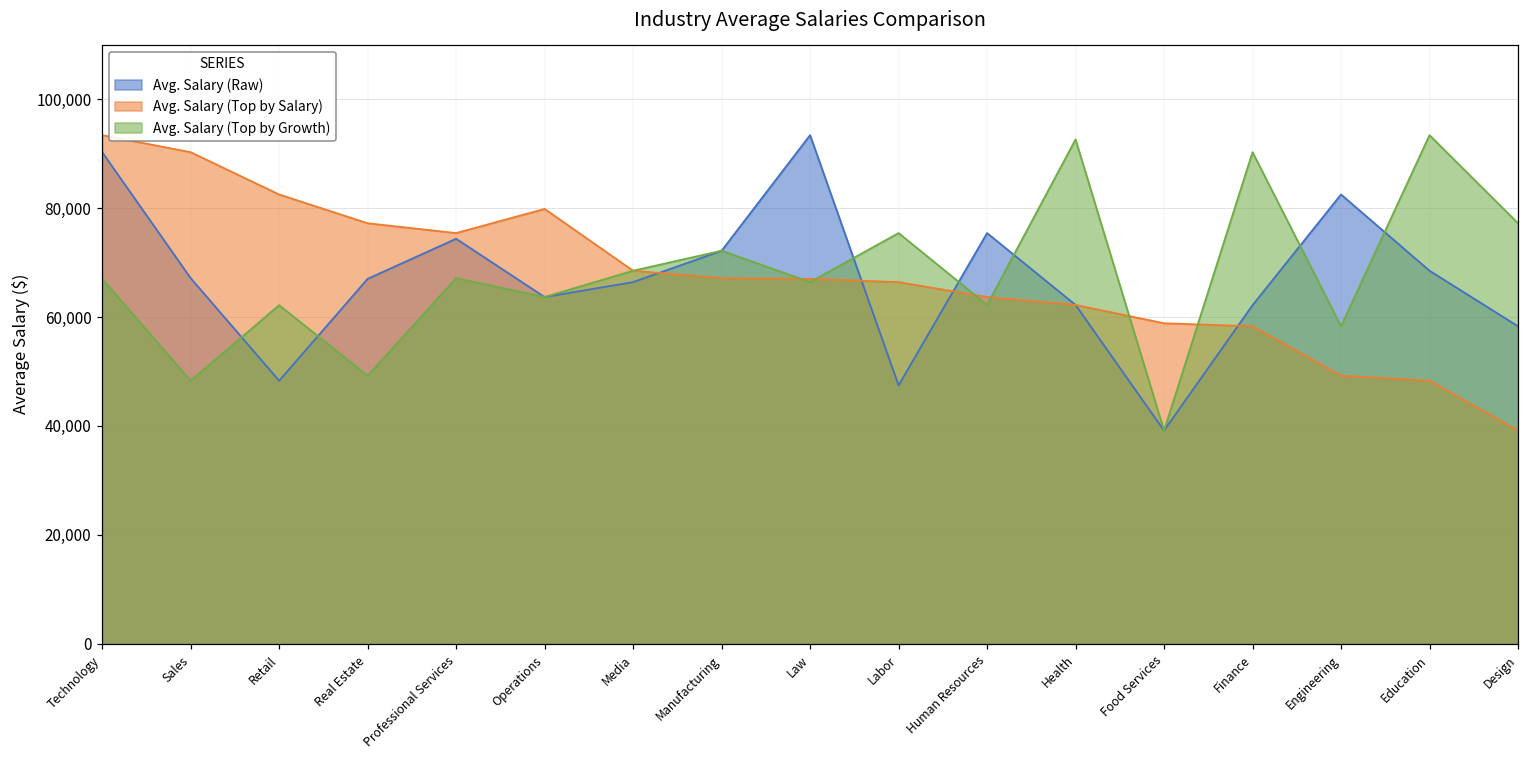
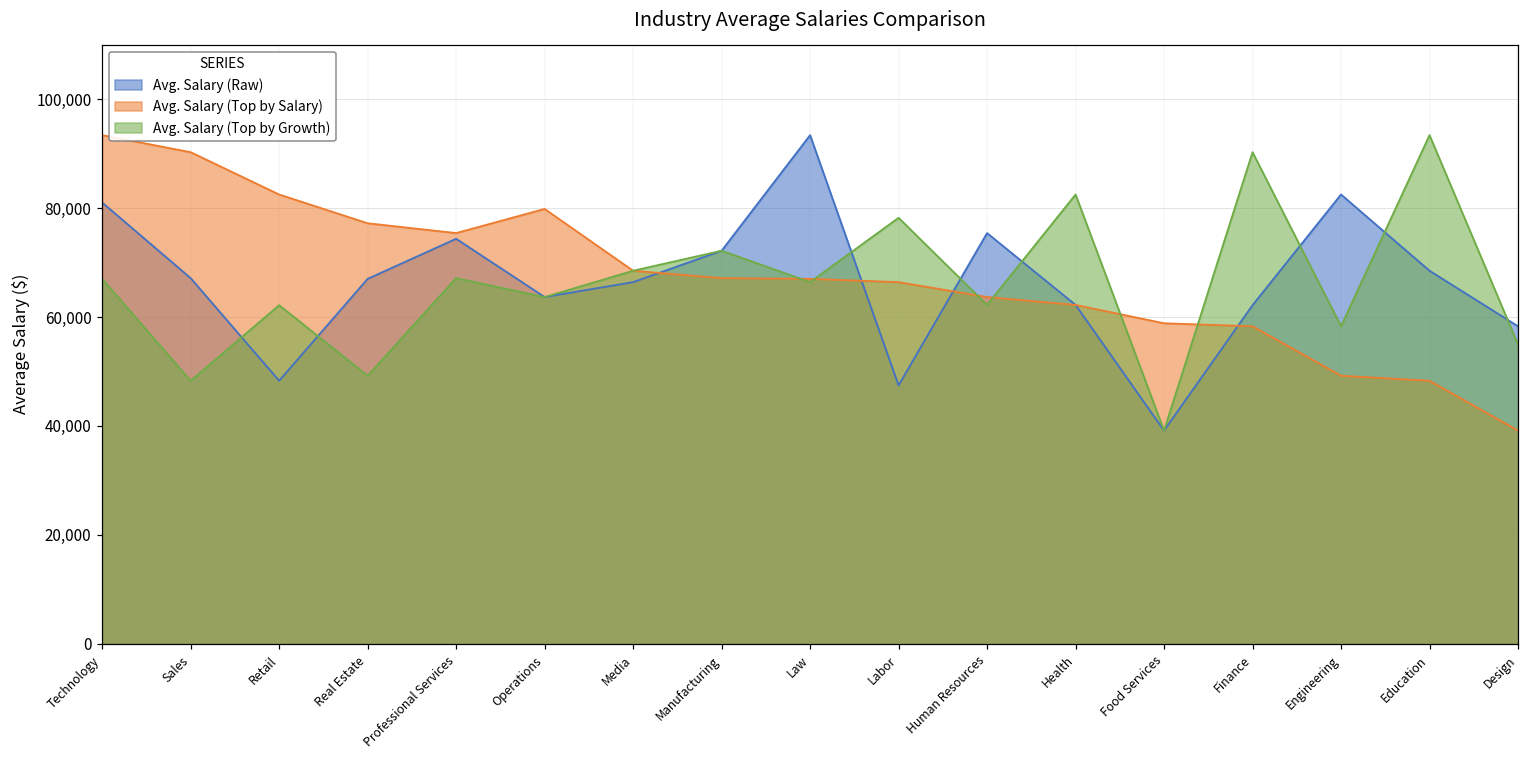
Avg. Salary (Raw), Technology: 90,000 -> 81,000
Avg. Salary (Top by Growth), Labor: 75,000 -> 78,000
Avg. Salary (Top by Growth), Health: 93,000 -> 82,000
Avg. Salary (Top by Growth), Design: 77,000 -> 55,000
